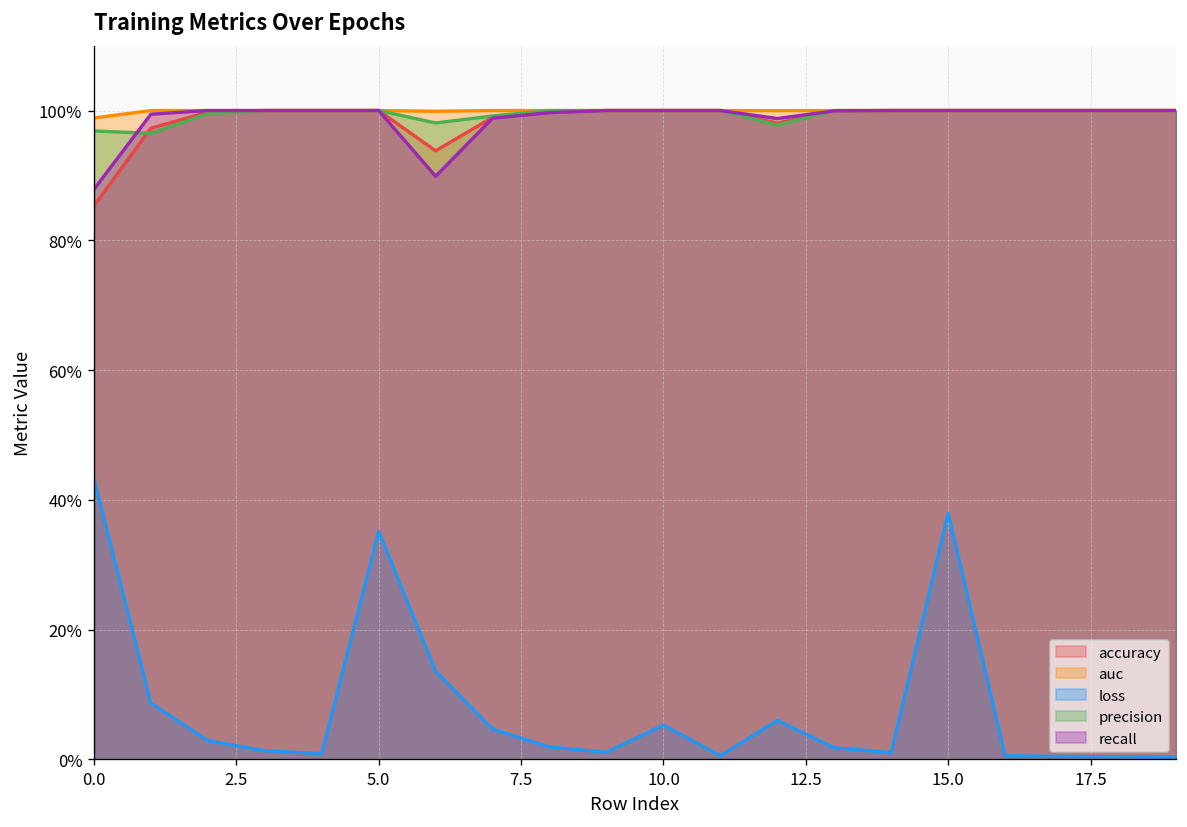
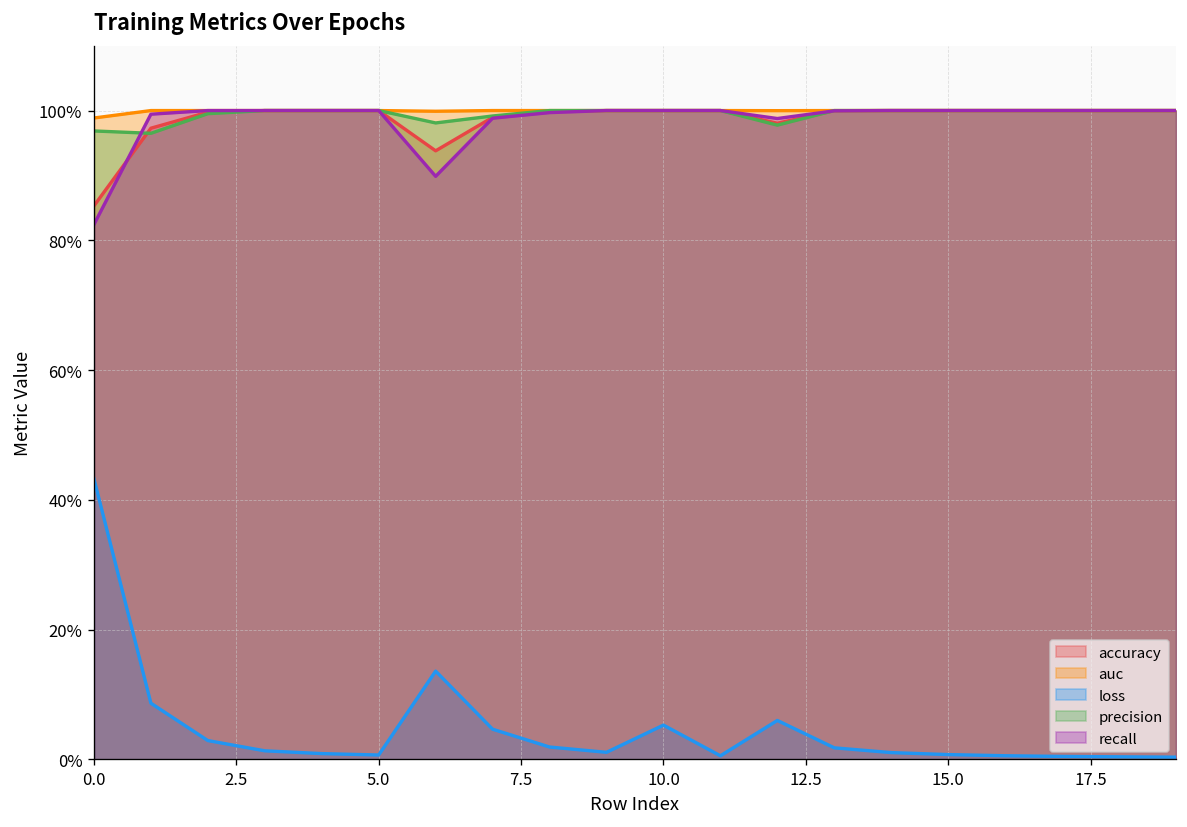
recall, 0.0: 88% -> 82%
loss, 5.0: 35% -> 1%
loss, 15.0: 38% -> 1%
